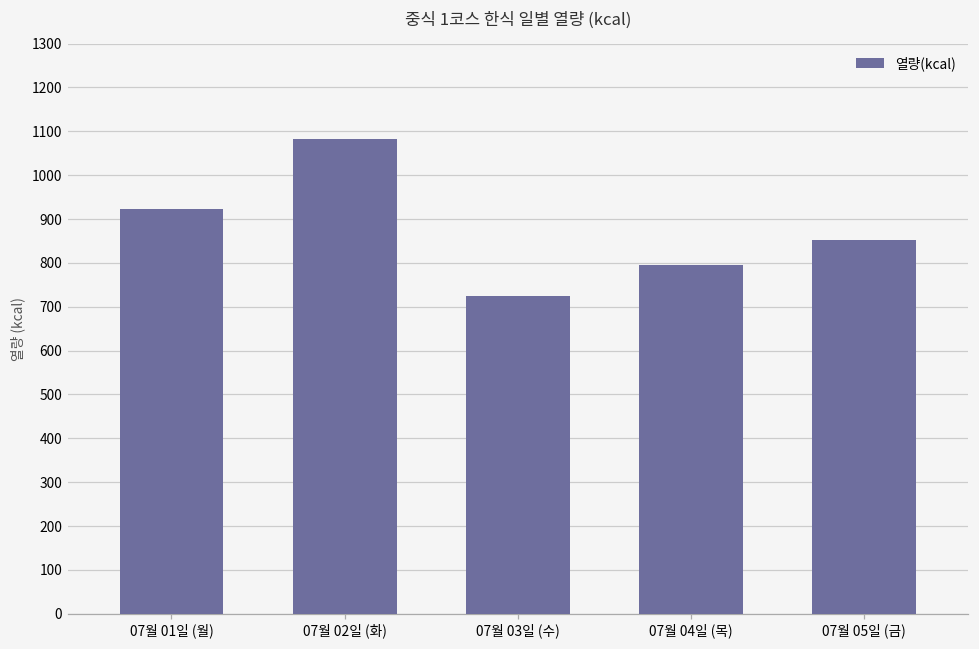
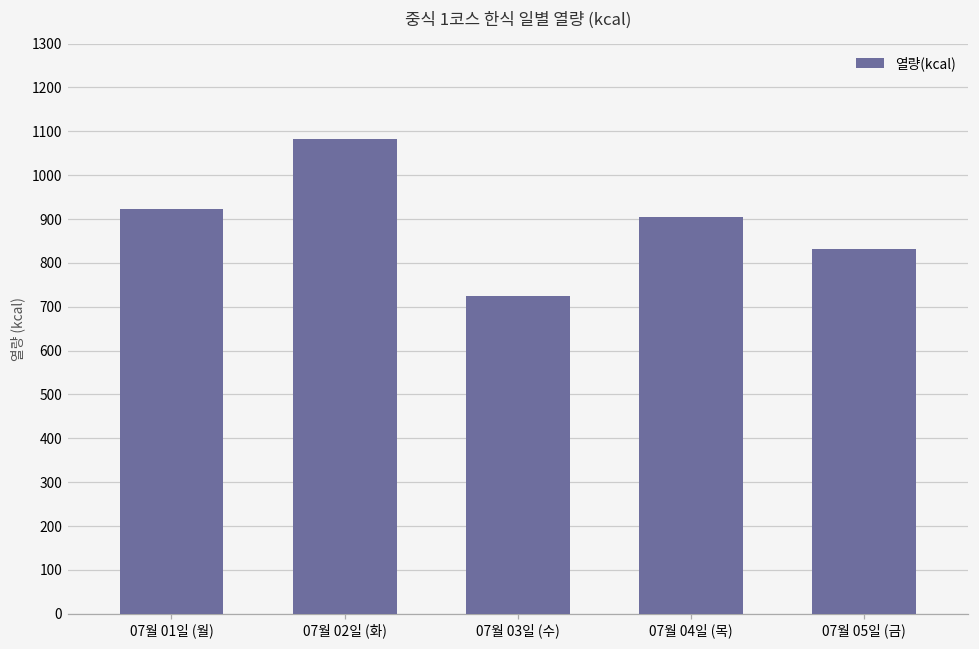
07월 04일 (목): 800 -> 900
07월 05일 (금): 850 -> 830
